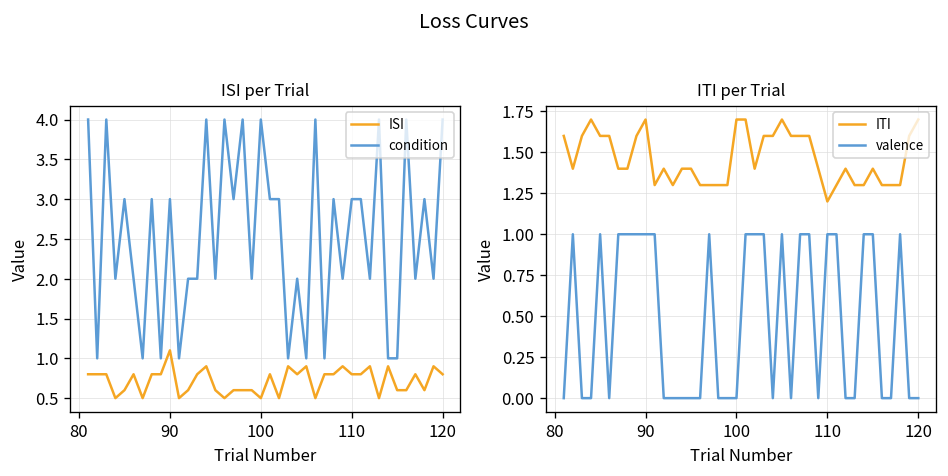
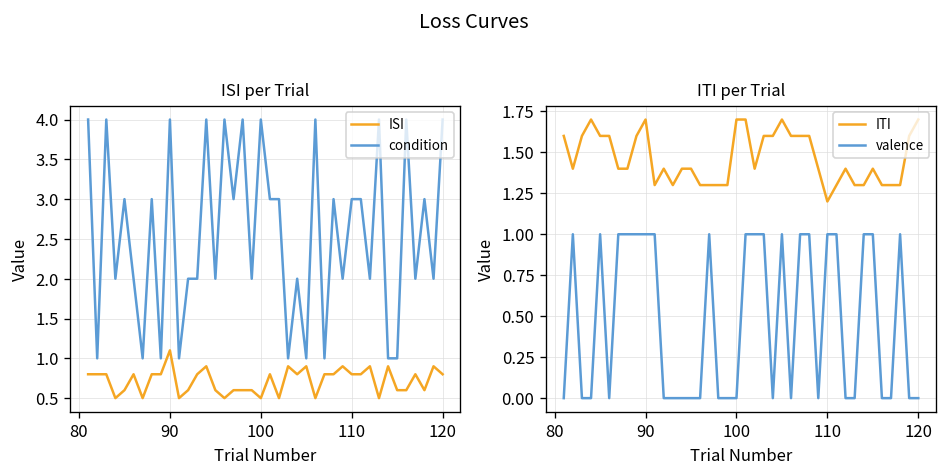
ISI per Trial, condition, 90: 3 -> 4
